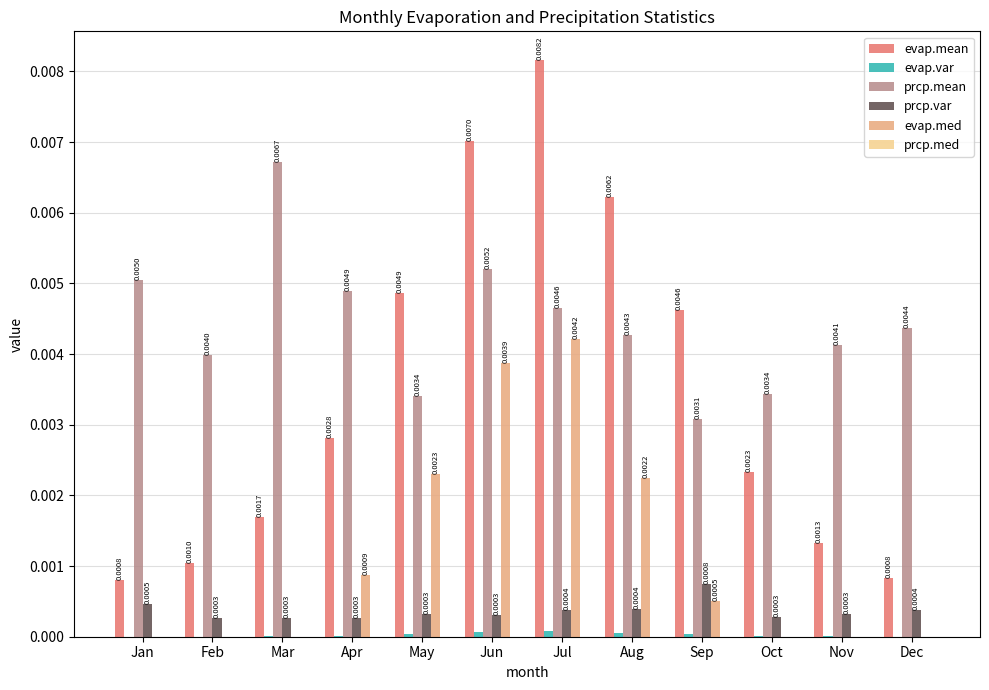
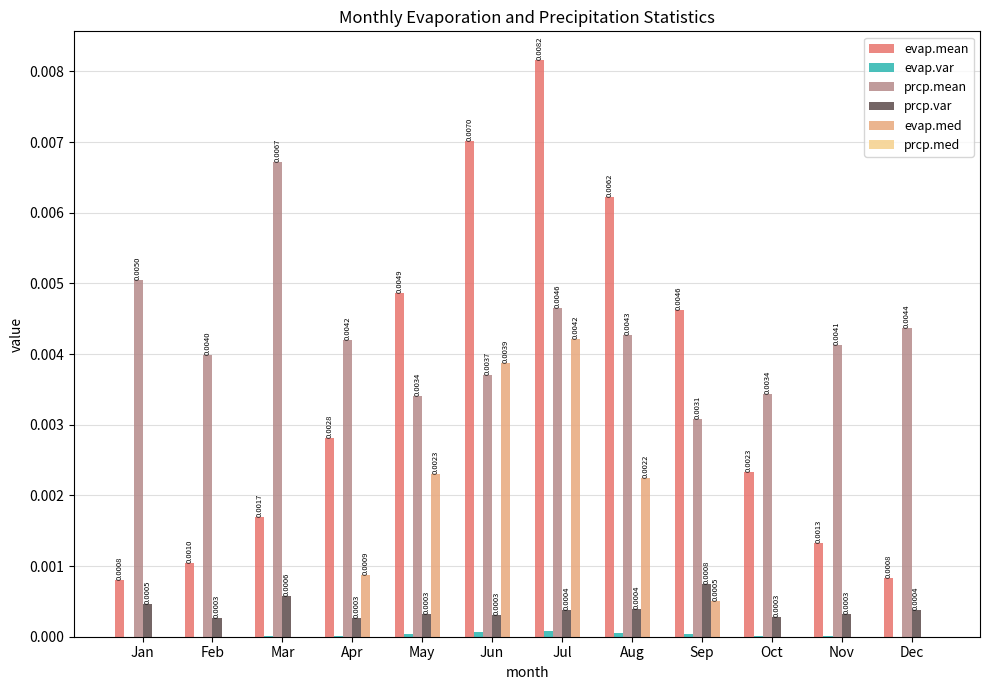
prcp.var, Mar: 0.0003 -> 0.0006
prcp.mean, Apr: 0.0049 -> 0.0042
prcp.mean, Jun: 0.0052 -> 0.0037
